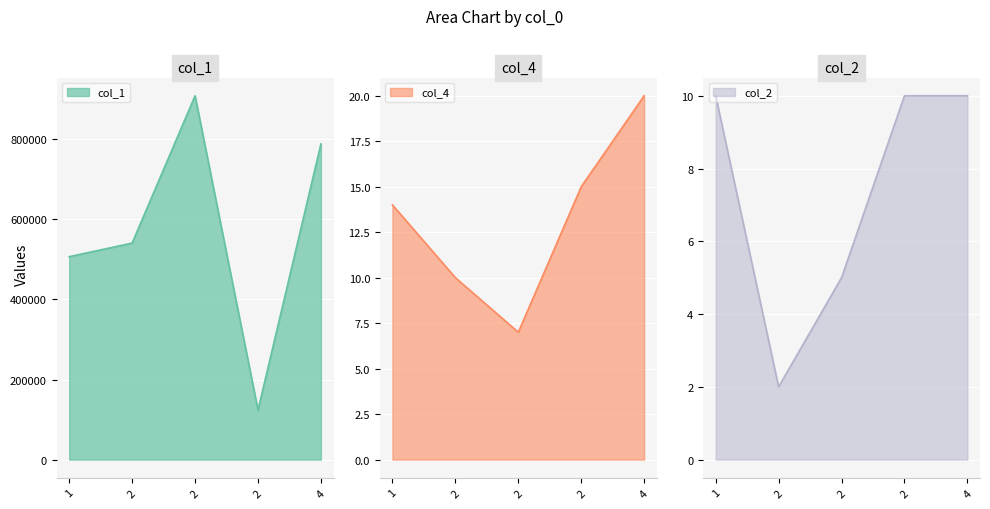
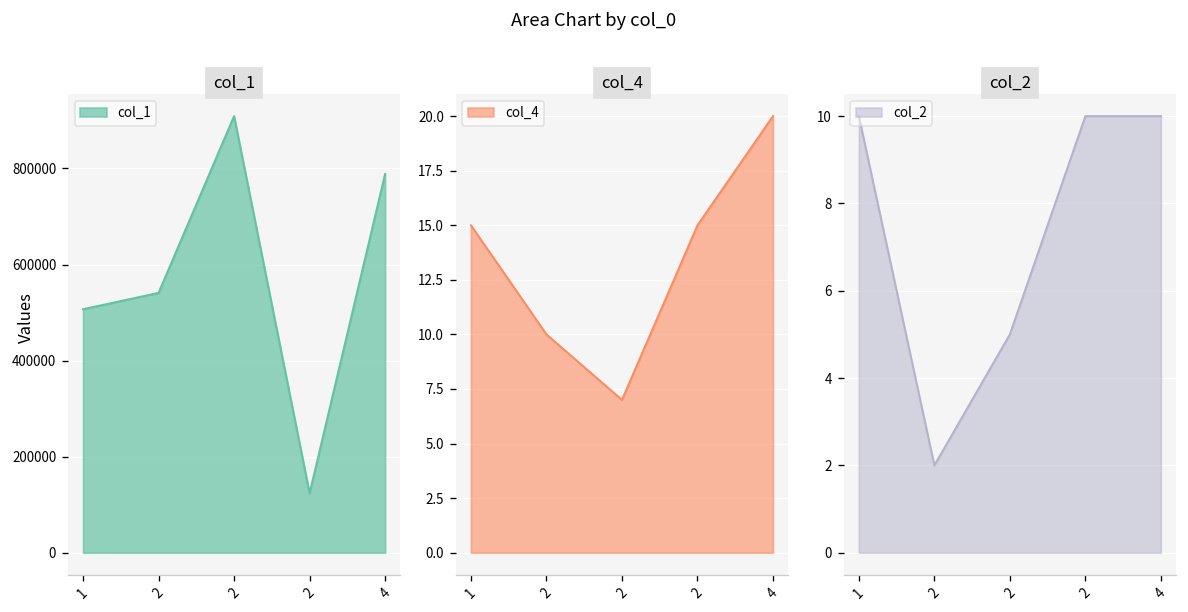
col_4, 1: 14 -> 15
